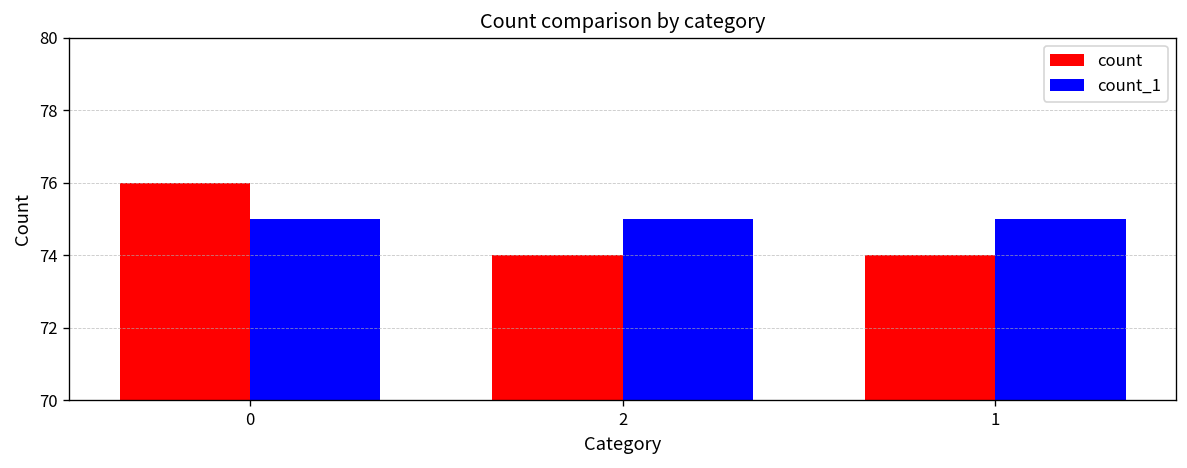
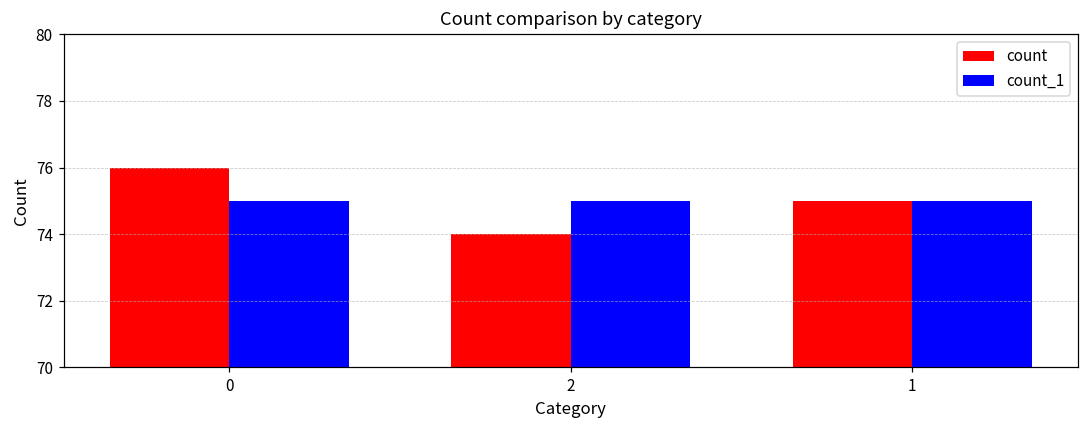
count, 1: 74 -> 75
